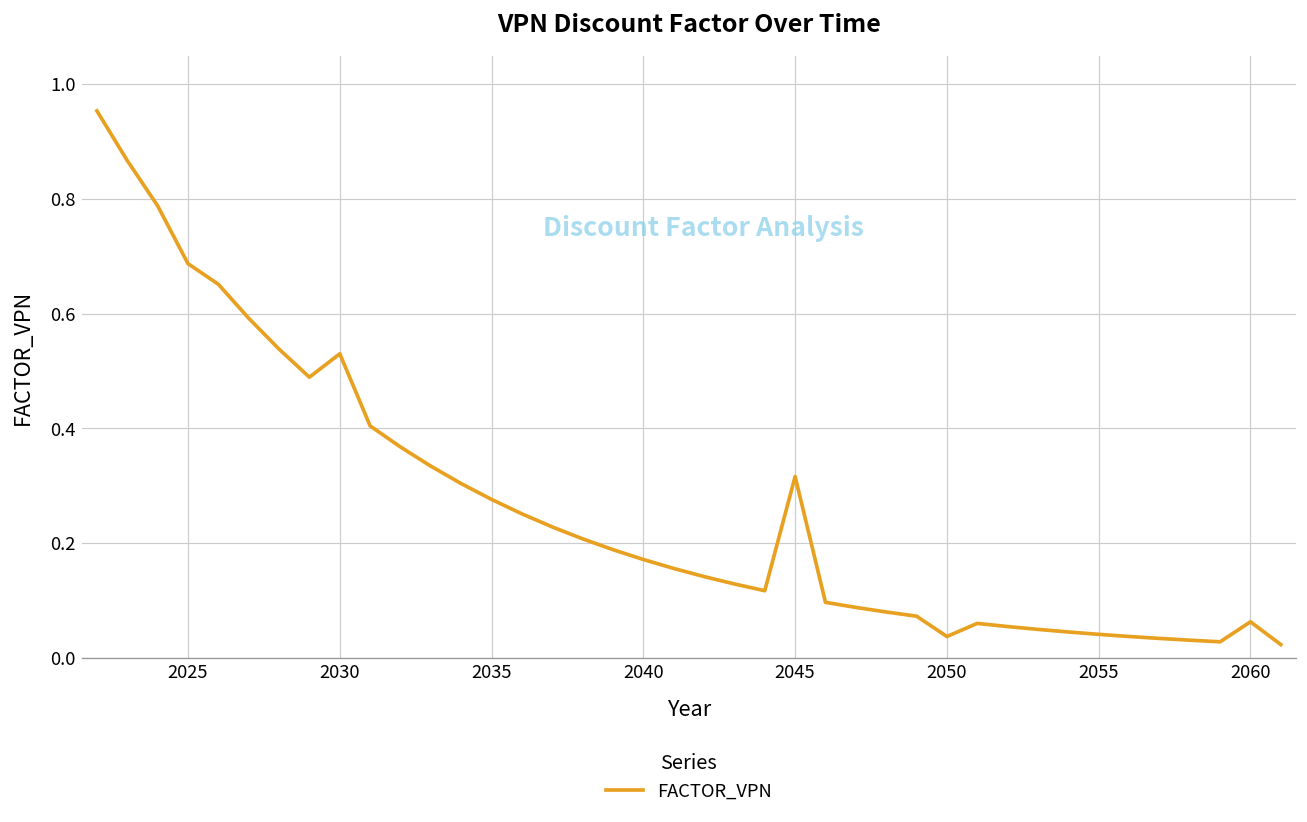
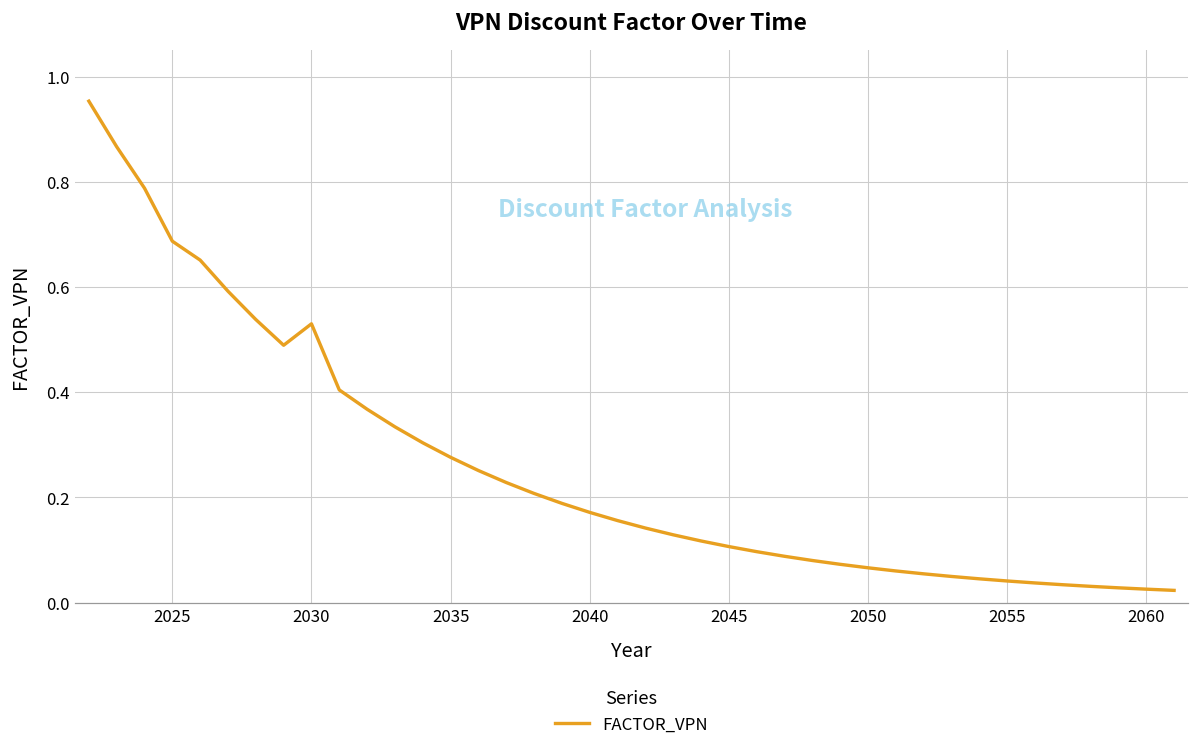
2045: 0.32 -> 0.11
2050: 0.04 -> 0.07
2060: 0.06 -> 0.03
